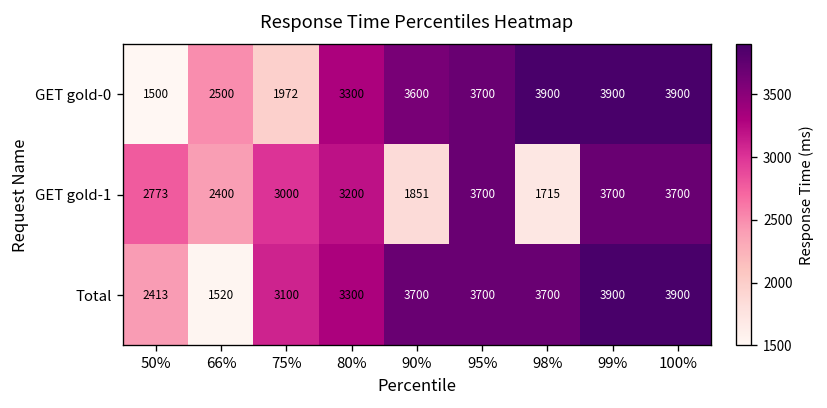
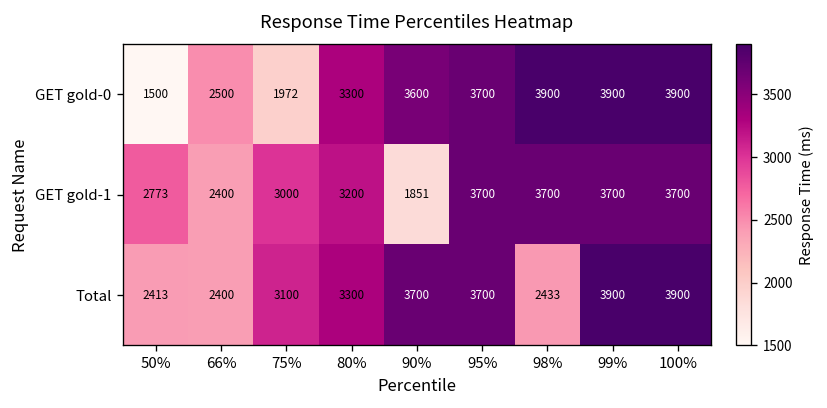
GET gold-1, 98%: 1715 -> 3700
Total, 66%: 1520 -> 2400
Total, 98%: 3700 -> 2433
